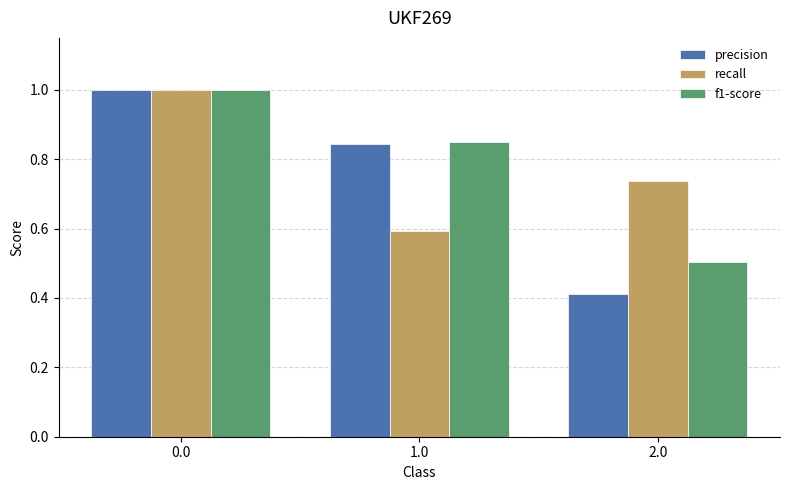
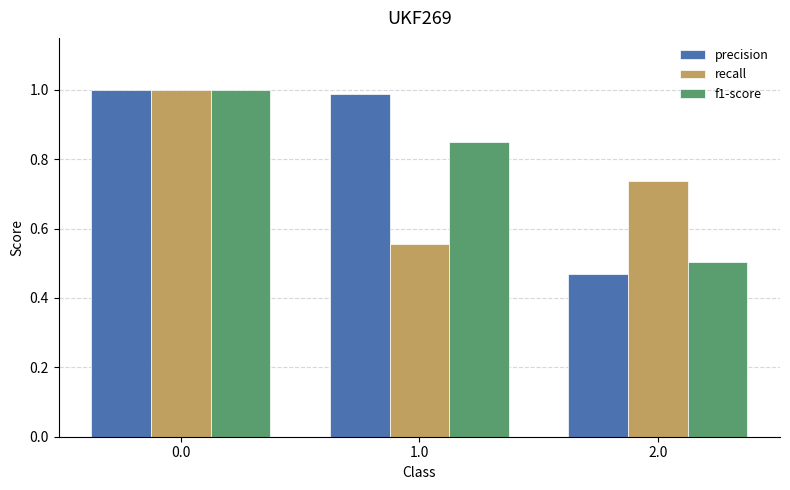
precision, 1.0: 0.84 -> 0.99
recall, 1.0: 0.59 -> 0.56
precision, 2.0: 0.41 -> 0.47
